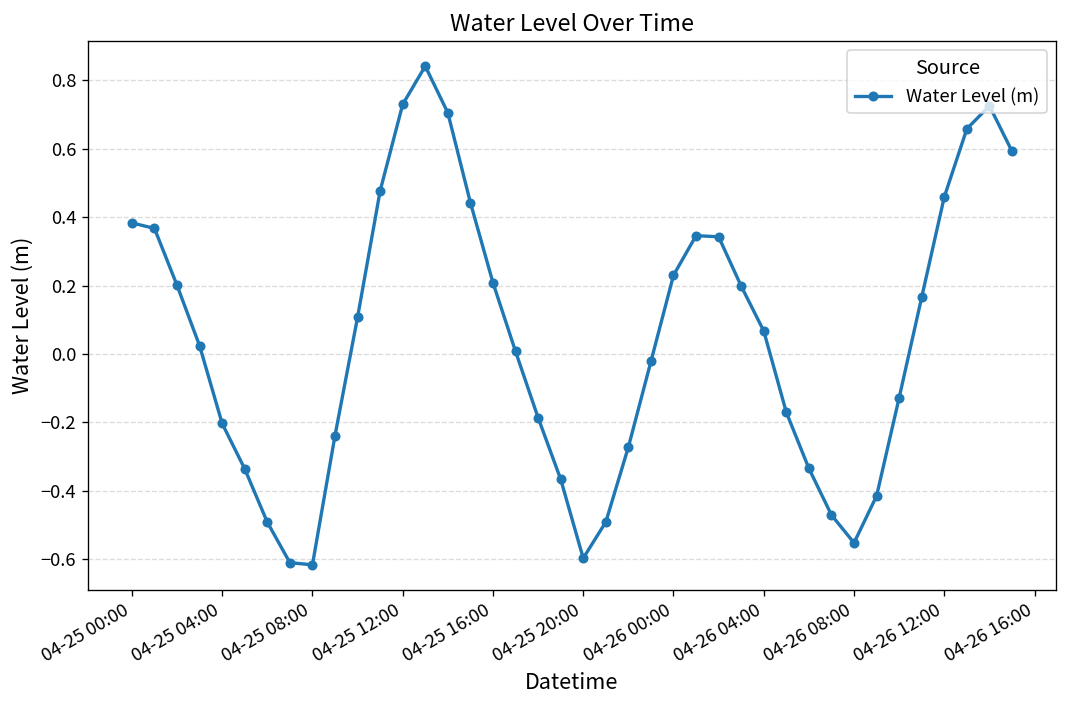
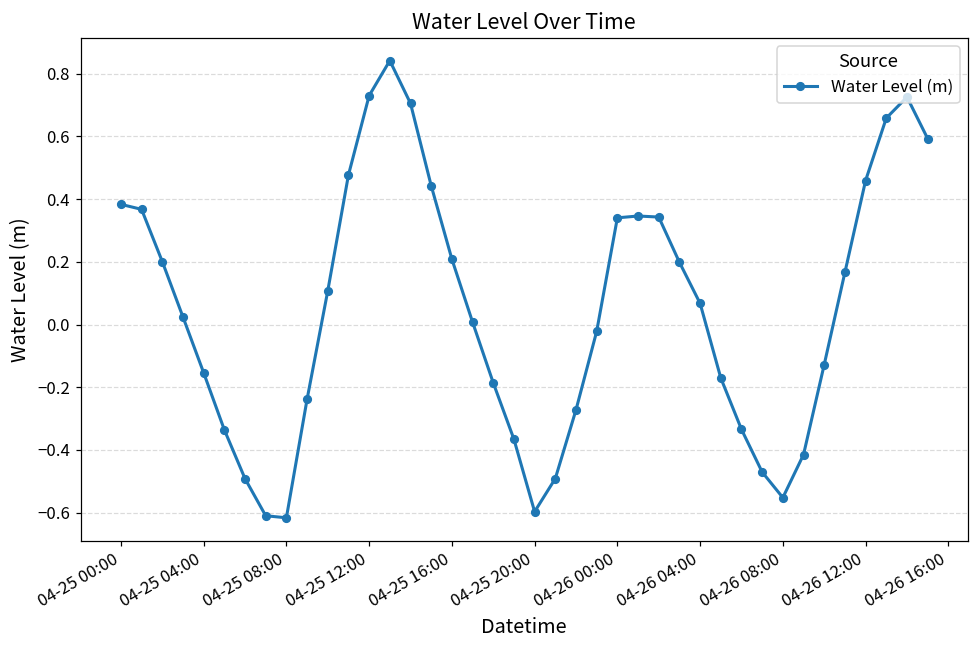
04-25 04:00: -0.20 -> -0.15
04-26 00:00: 0.23 -> 0.34
